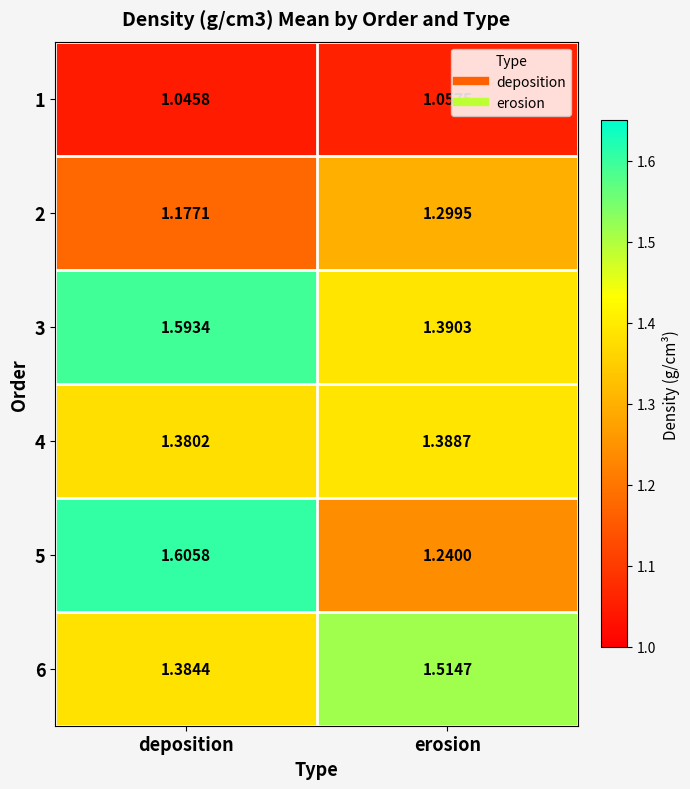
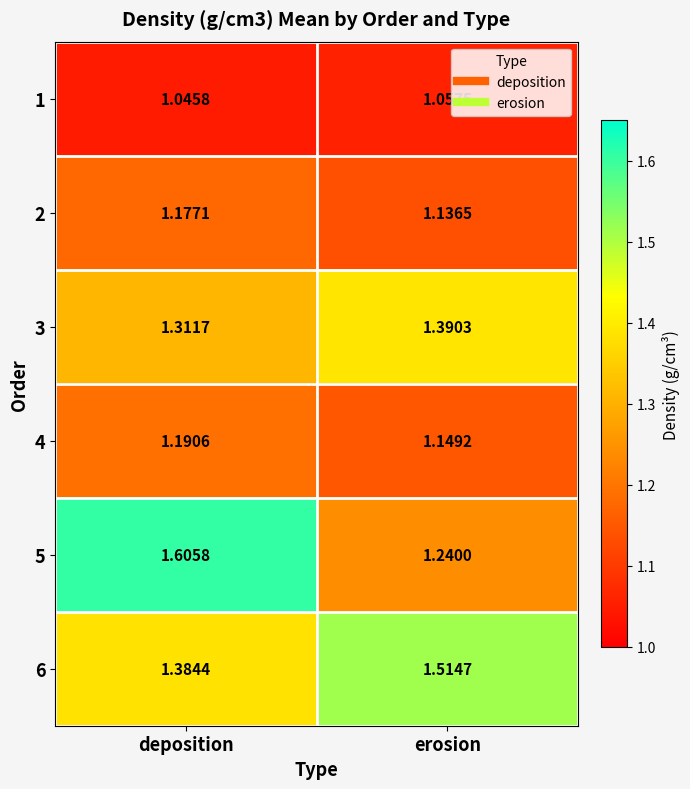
2, erosion: 1.2995 -> 1.1365
3, deposition: 1.5934 -> 1.3117
4, deposition: 1.3802 -> 1.1906
4, erosion: 1.3887 -> 1.1492
